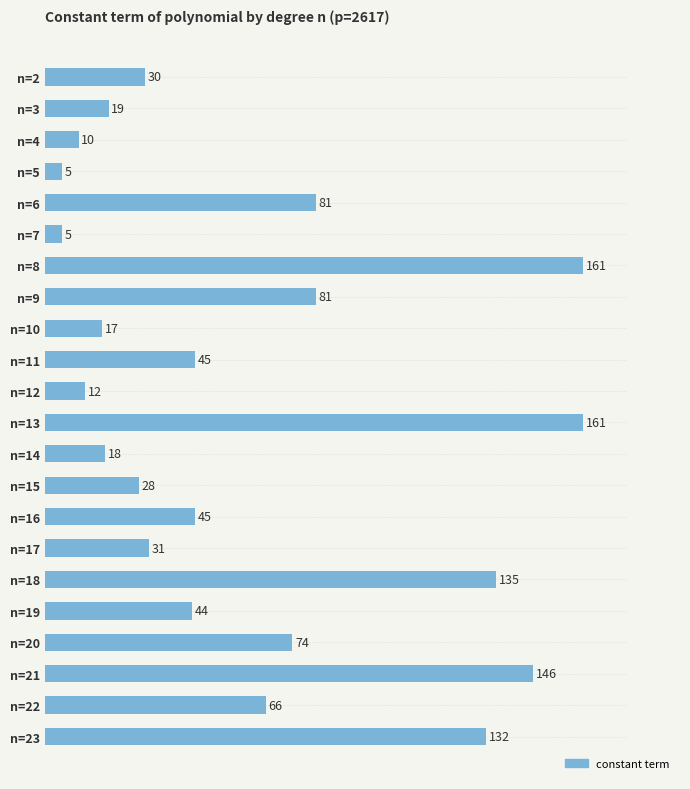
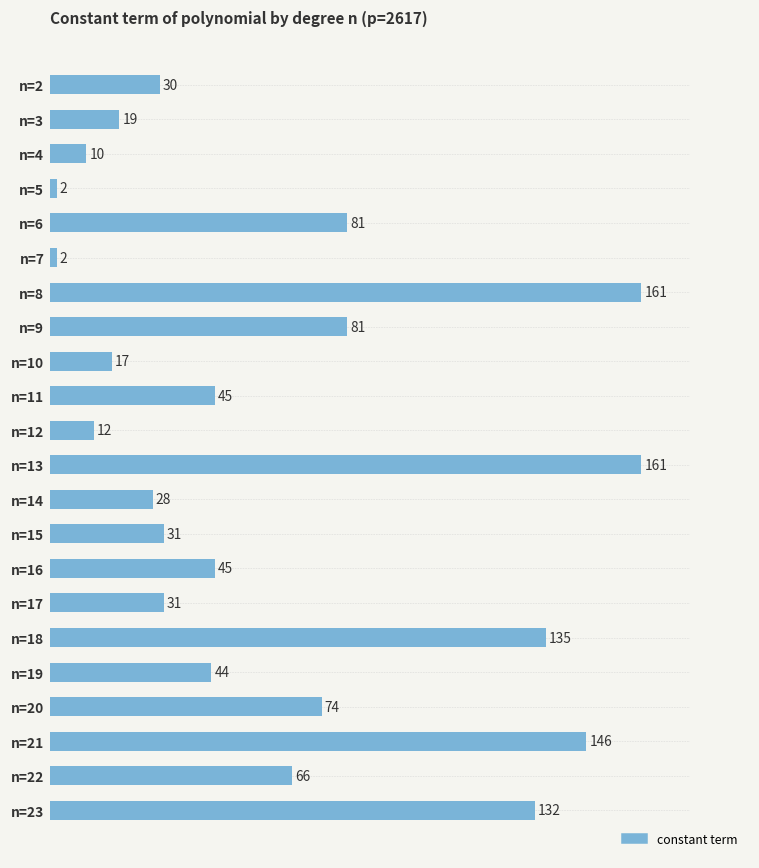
constant term, n=5: 5 -> 2
constant term, n=7: 5 -> 2
constant term, n=14: 18 -> 28
constant term, n=15: 28 -> 31
